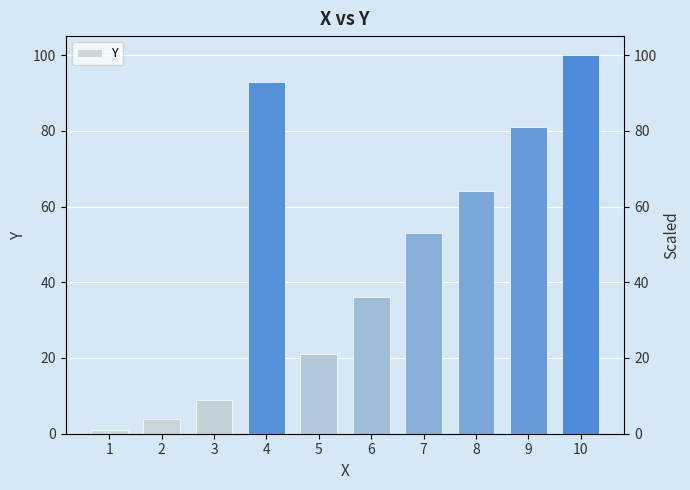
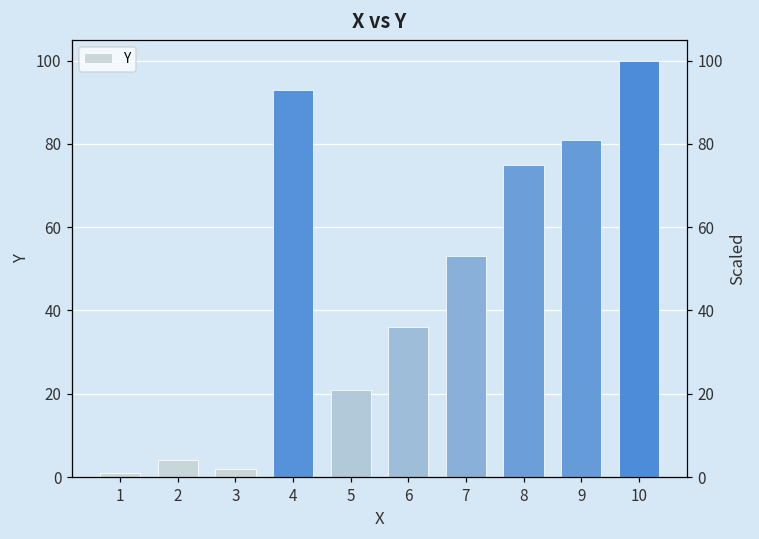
3: 9 -> 2
8: 64 -> 75
